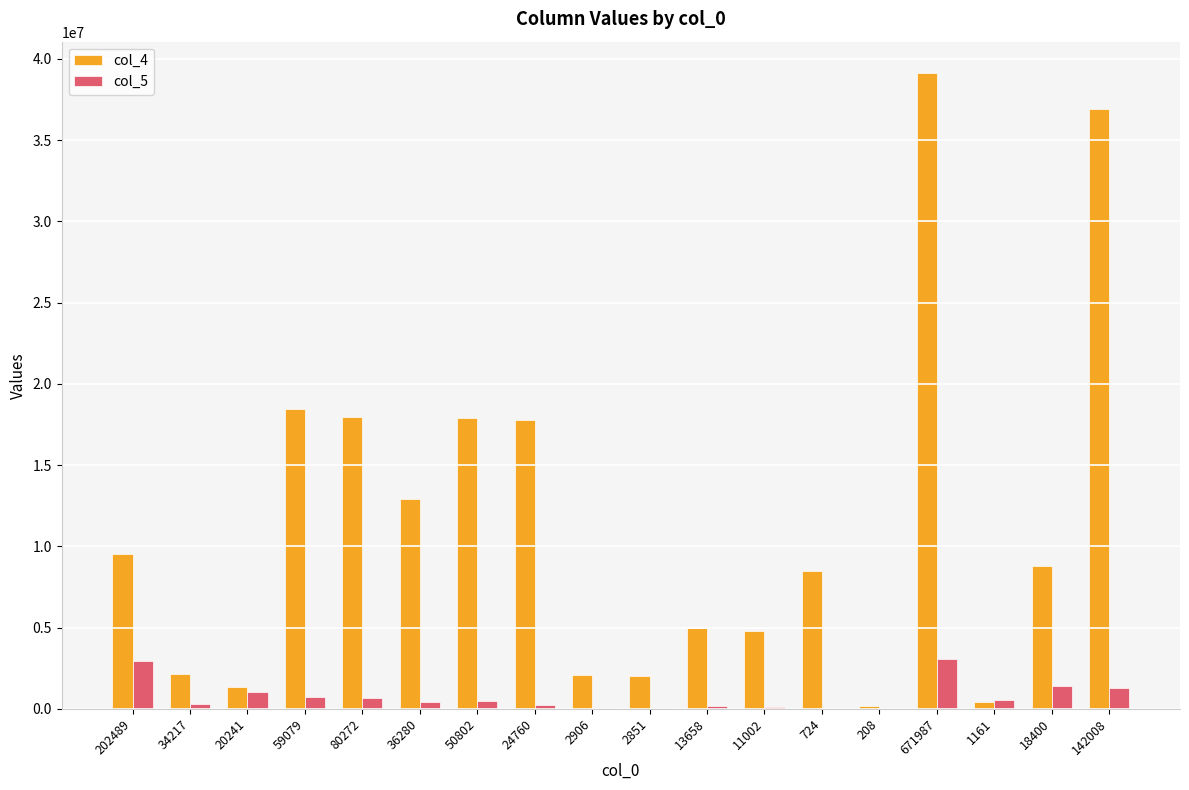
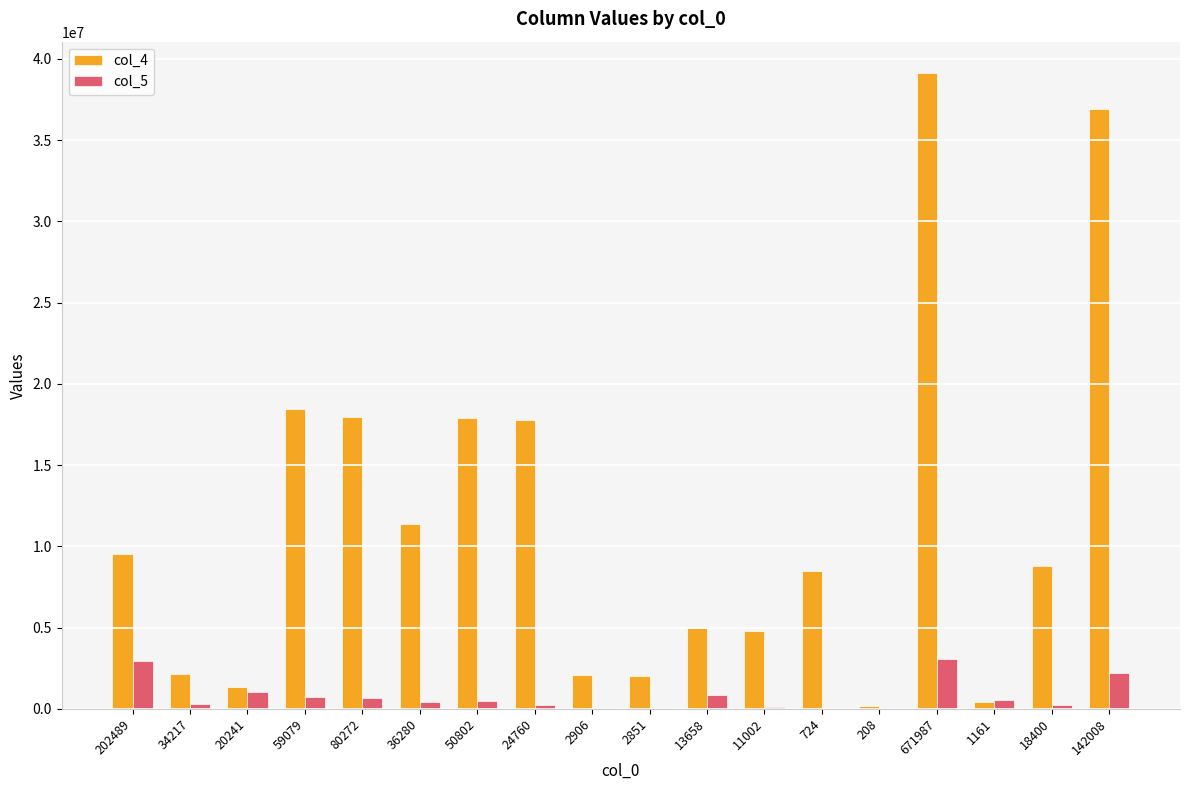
col_4, 36280: 12900000 -> 11400000
col_5, 13658: 200000 -> 900000
col_5, 18400: 1400000 -> 200000
col_5, 142008: 1300000 -> 2200000
